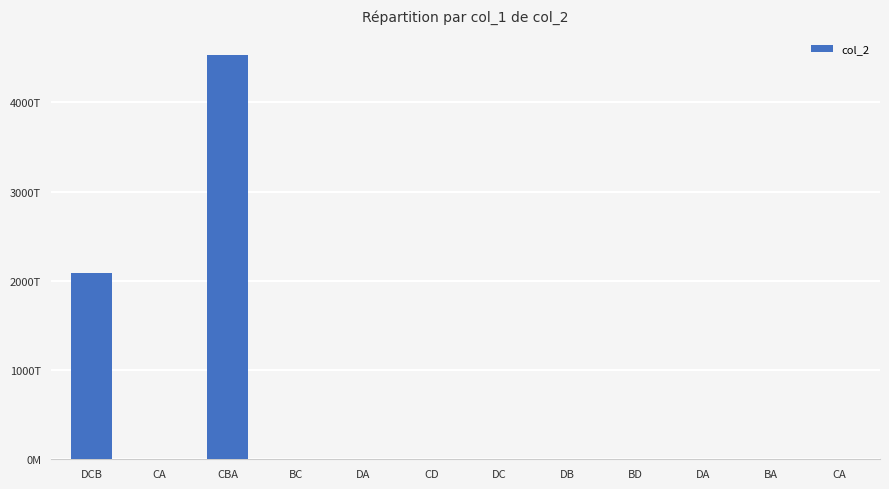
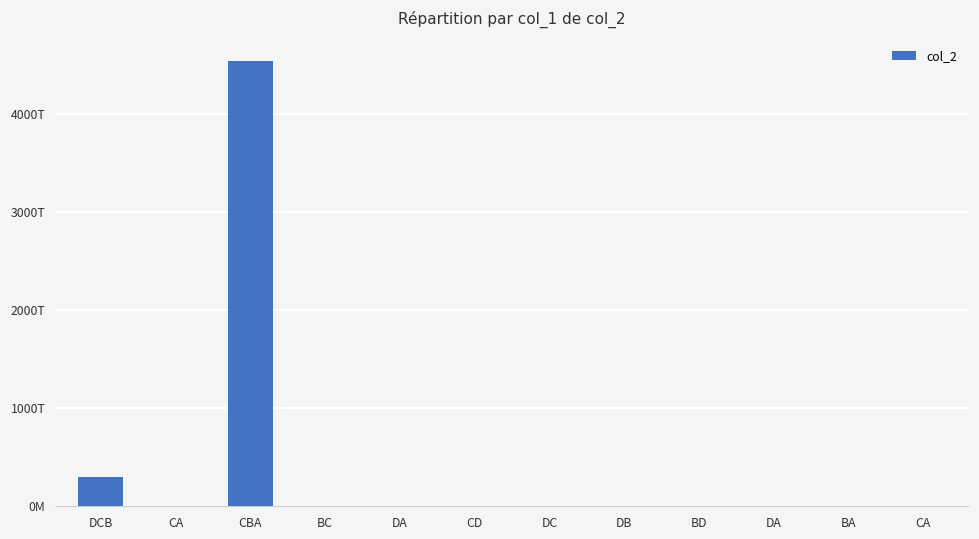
DCB: 2100T -> 300T
